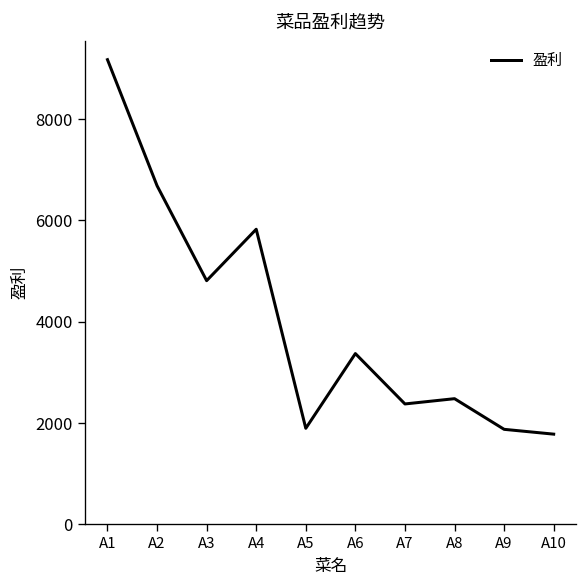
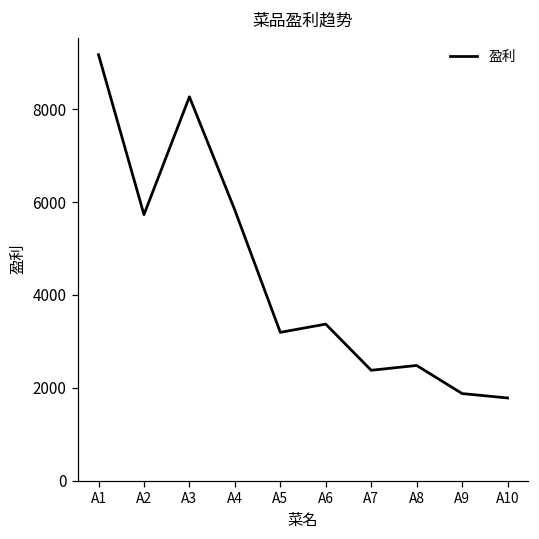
A2: 6700 -> 5700
A3: 4800 -> 8300
A5: 1900 -> 3200
